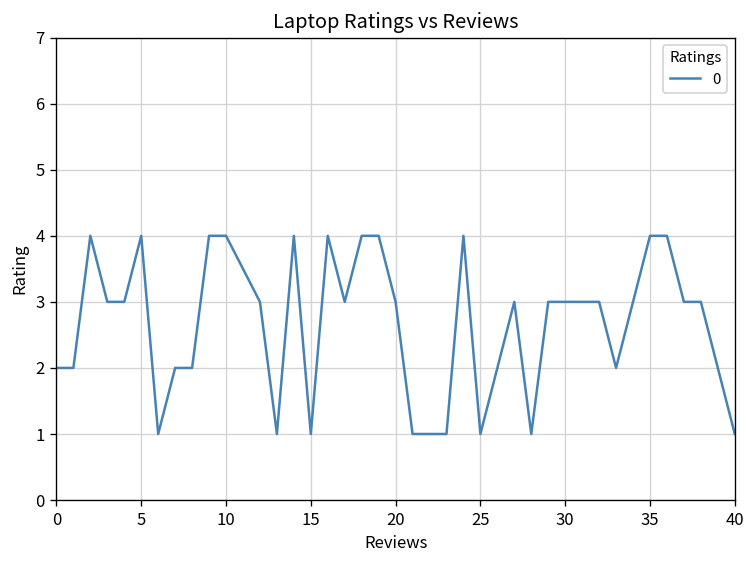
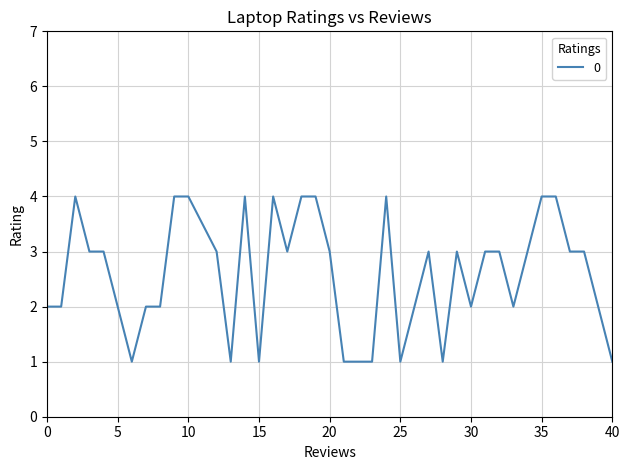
5: 4 -> 2
30: 3 -> 2
